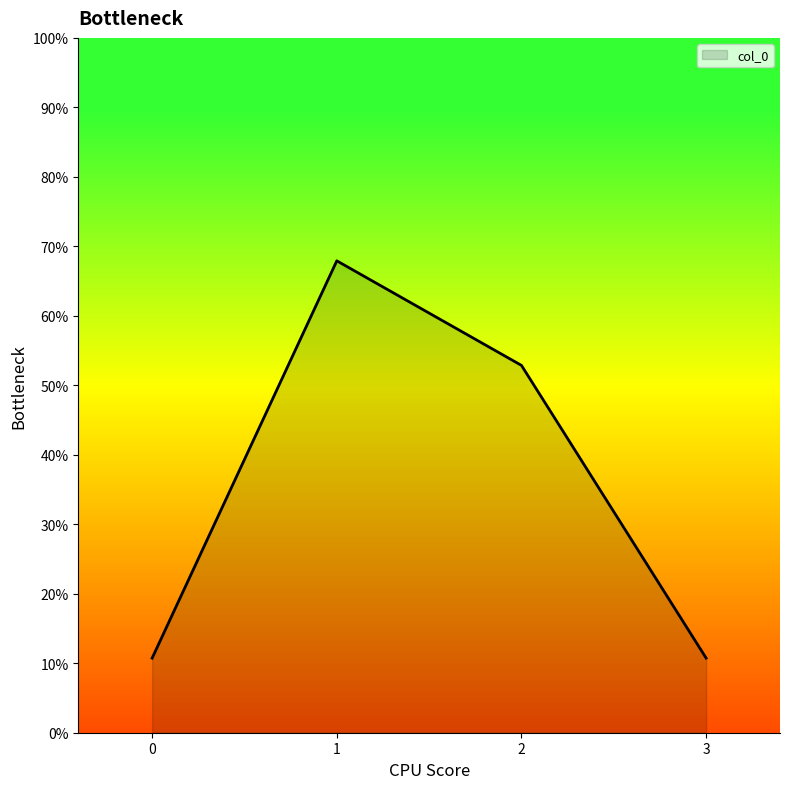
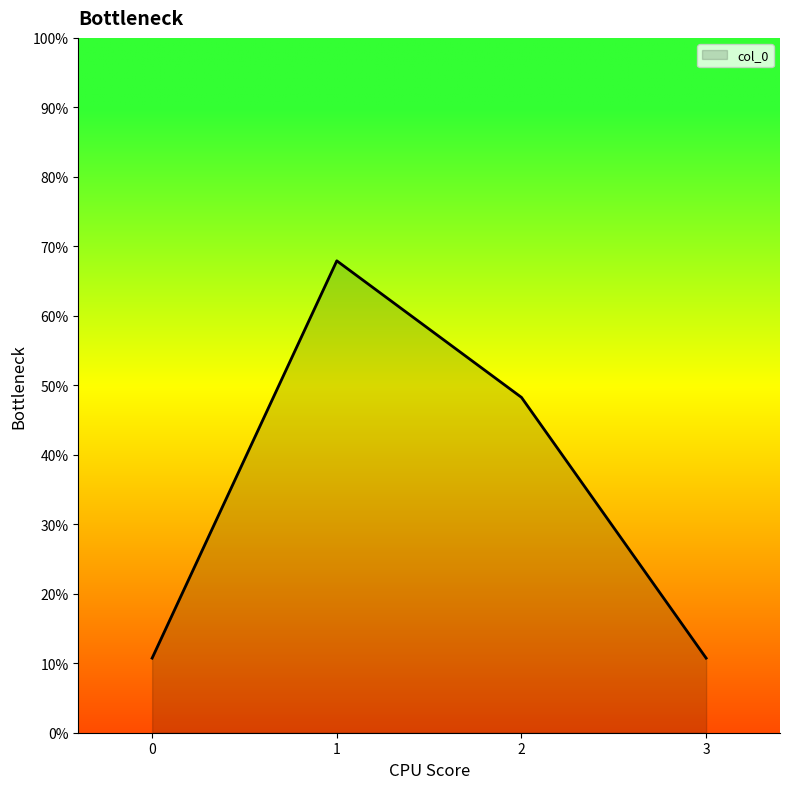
2: 53% -> 48%
